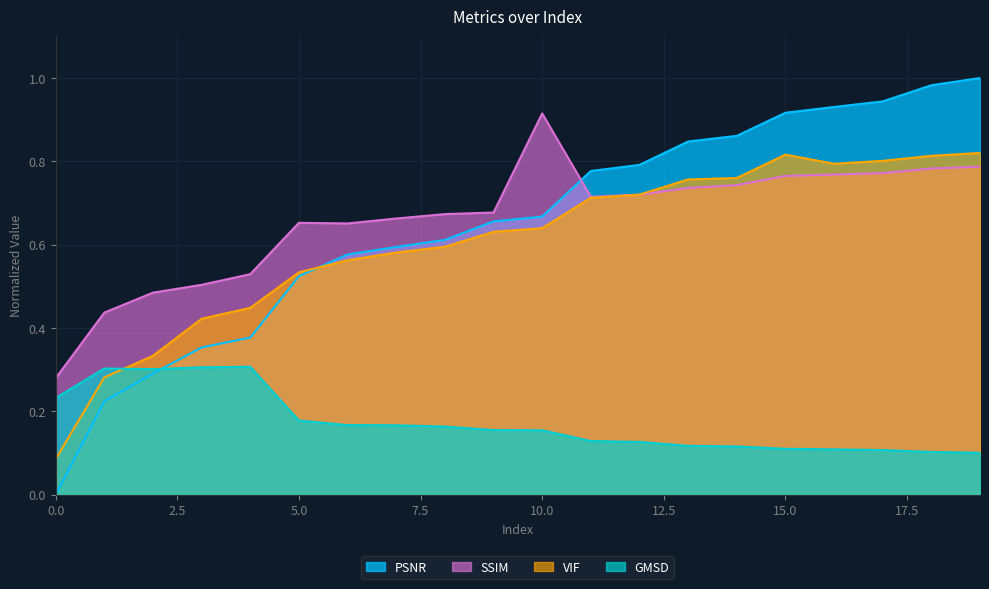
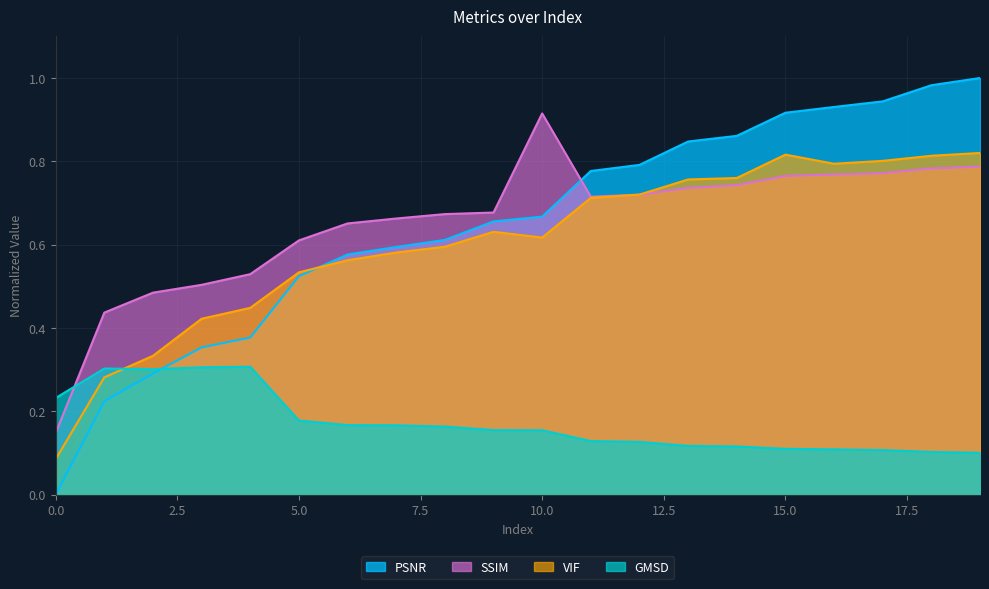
SSIM, 0.0: 0.28 -> 0.15
SSIM, 5.0: 0.65 -> 0.61
VIF, 10.0: 0.64 -> 0.62
